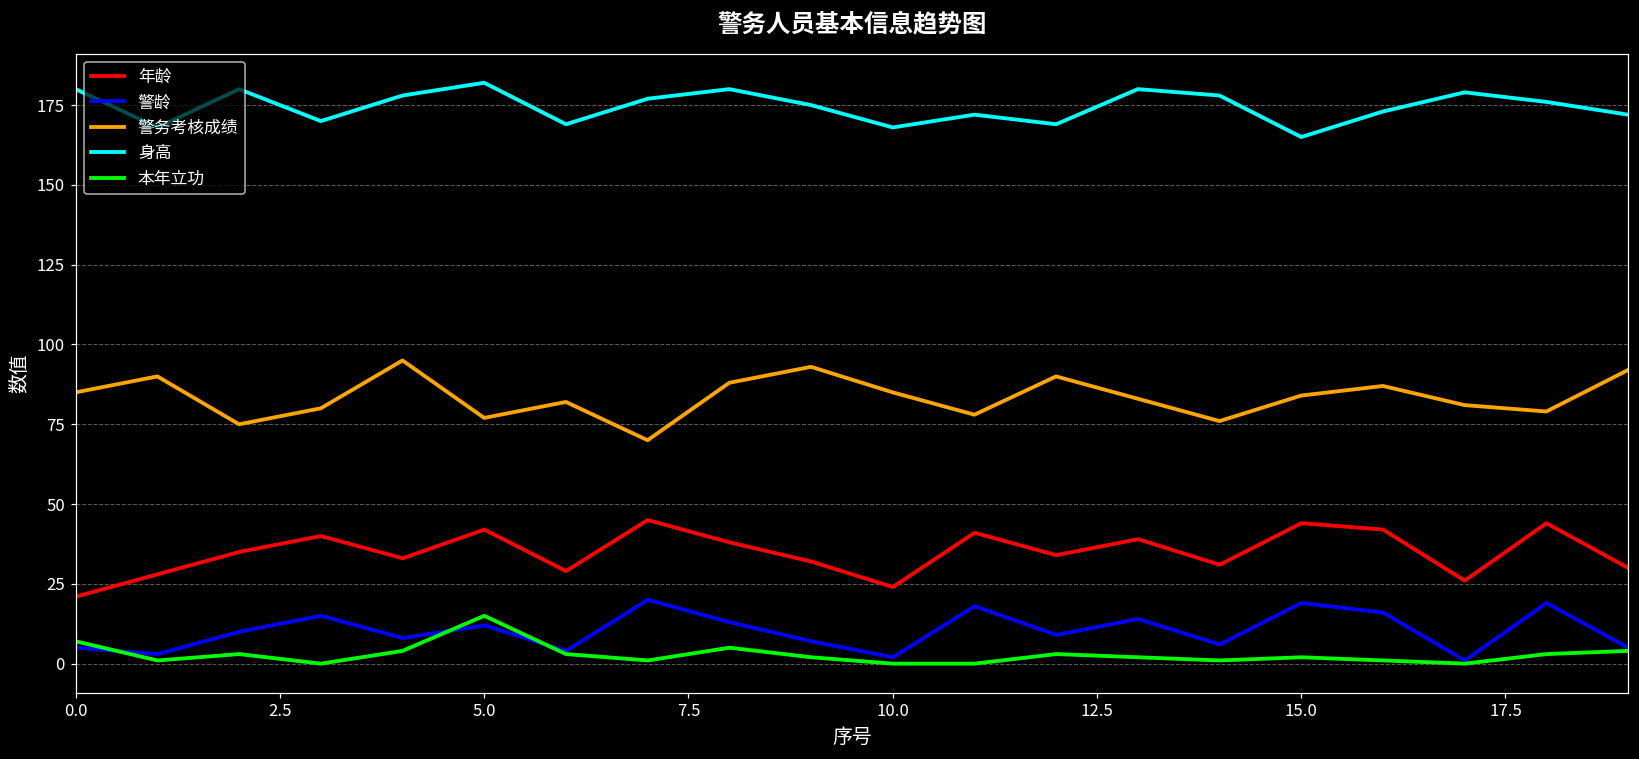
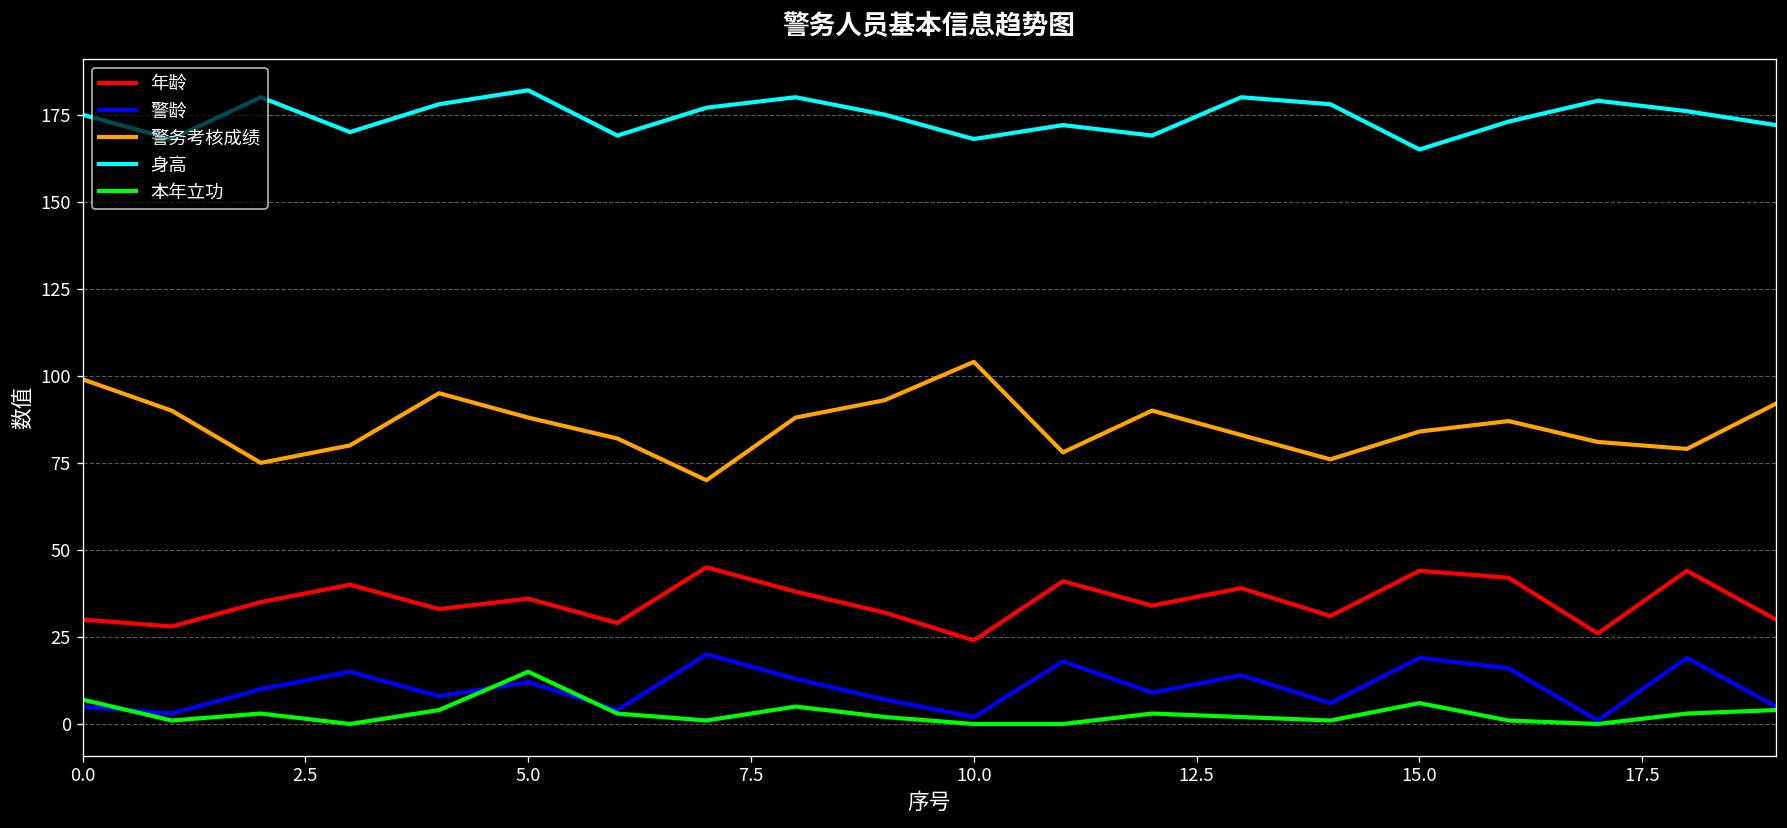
年龄, 0.0: 21 -> 30
警务考核成绩, 0.0: 85 -> 99
身高, 0.0: 180 -> 175
年龄, 5.0: 42 -> 36
警务考核成绩, 5.0: 77 -> 88
警务考核成绩, 10.0: 85 -> 104
本年立功, 15.0: 2 -> 6
